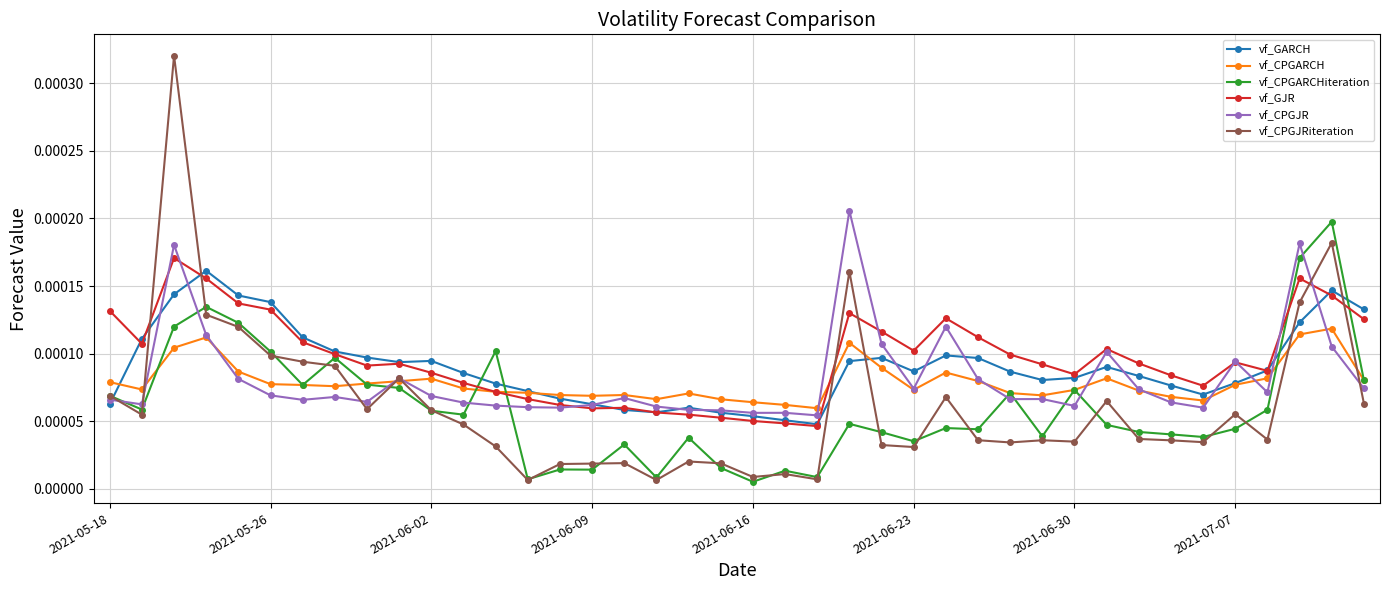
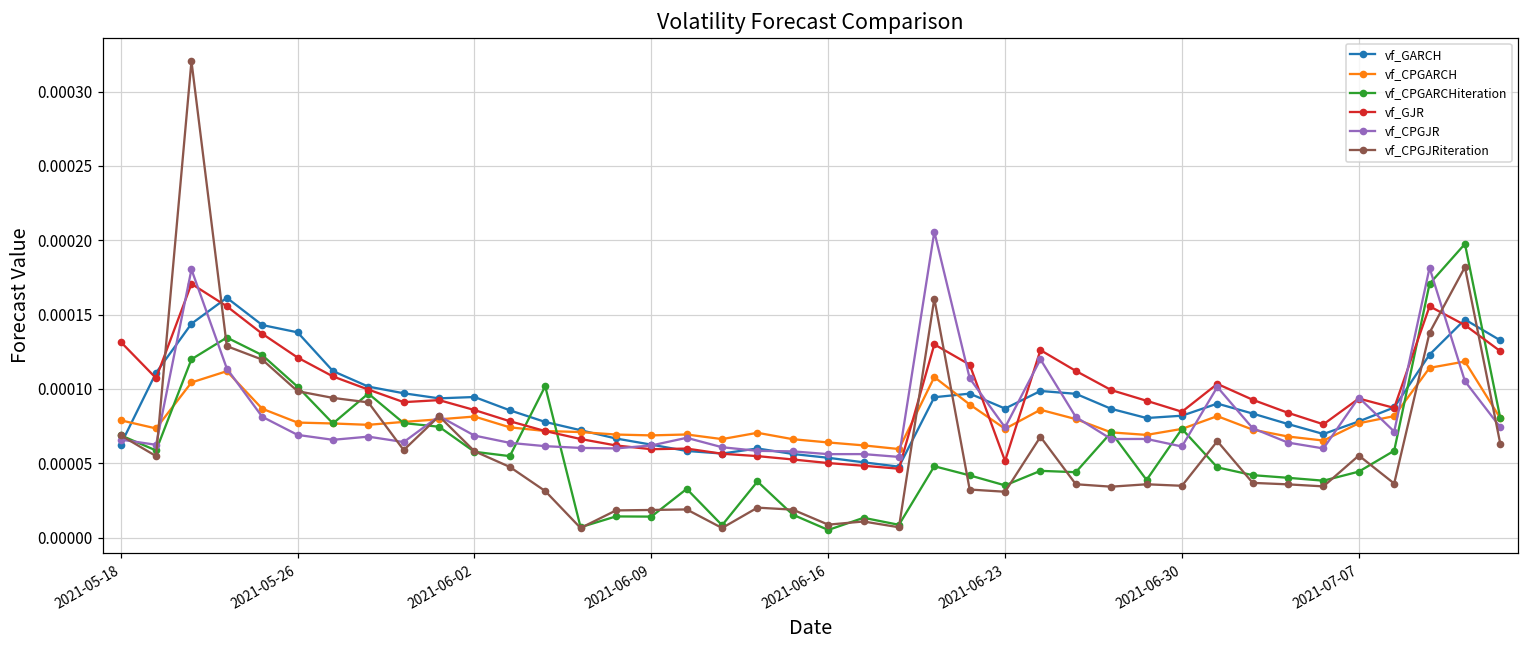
vf_GJR, 2021-05-26: 0.000133 -> 0.000121
vf_GJR, 2021-06-23: 0.000102 -> 0.000052
